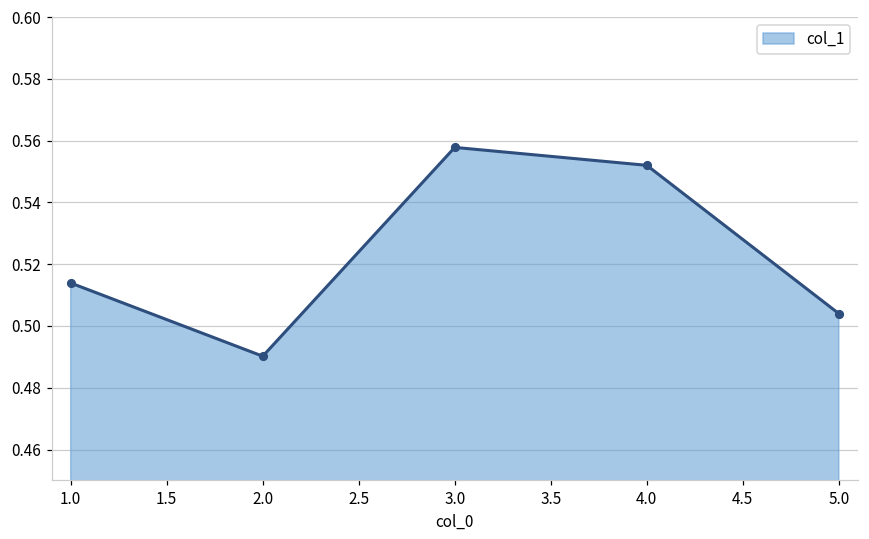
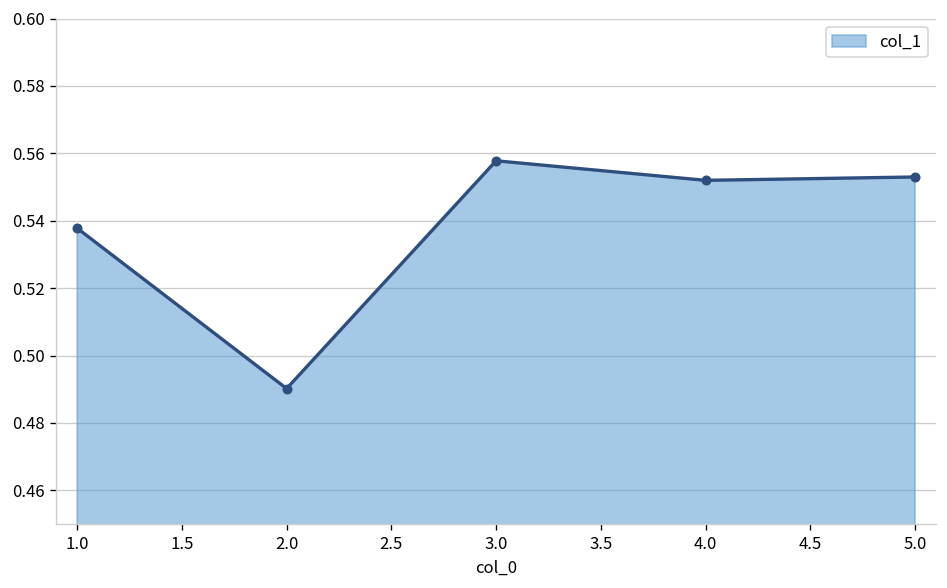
1.0: 0.514 -> 0.538
5.0: 0.504 -> 0.553
